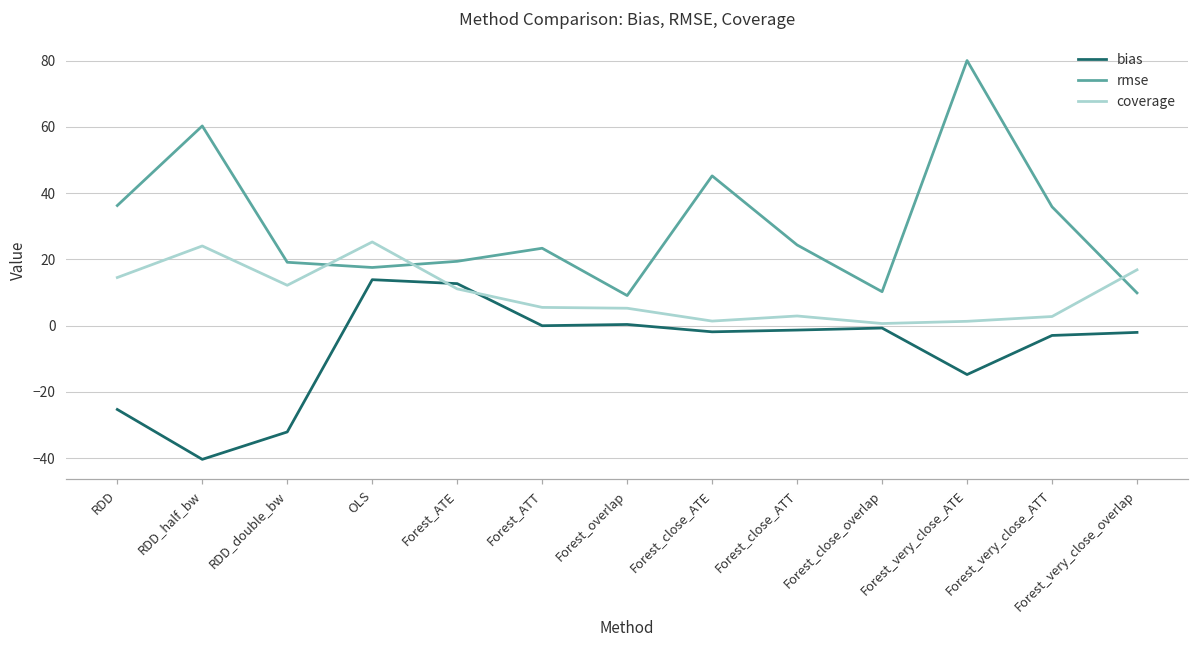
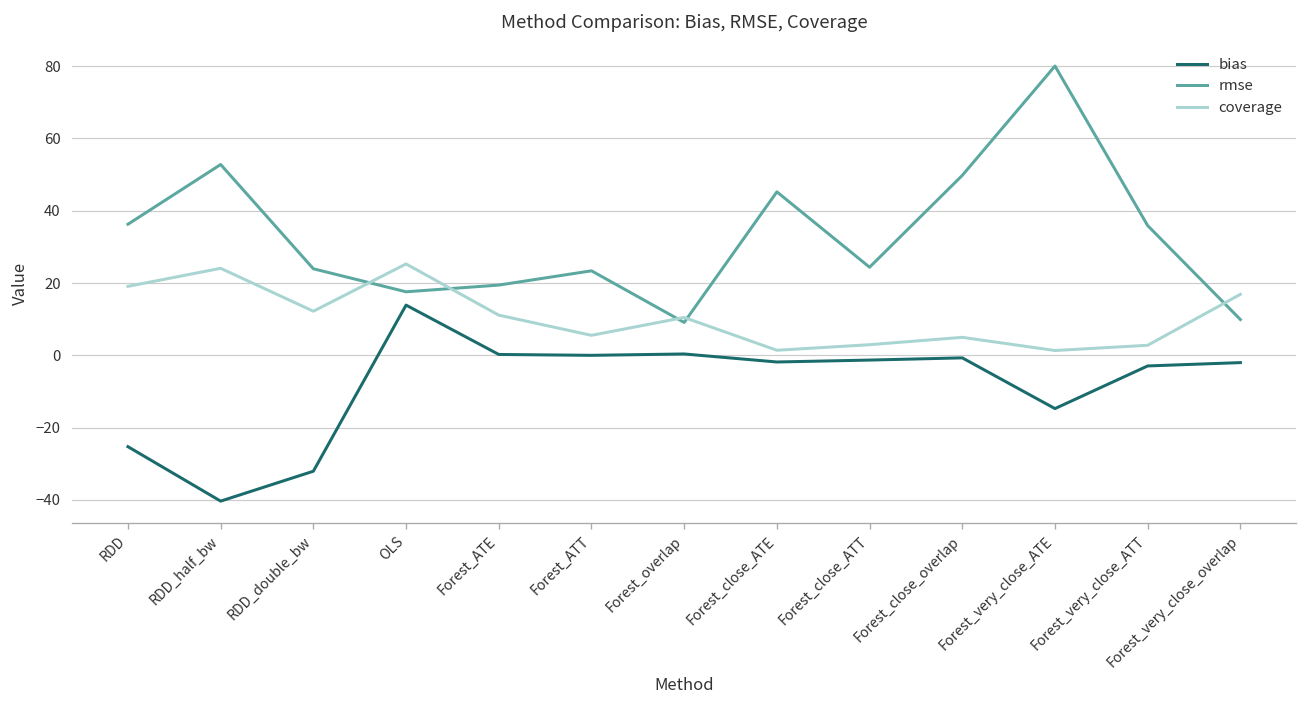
coverage, RDD: 15 -> 19
rmse, RDD_half_bw: 60 -> 53
rmse, RDD_double_bw: 19 -> 24
bias, Forest_ATE: 13 -> 0
coverage, Forest_overlap: 5 -> 10
rmse, Forest_close_overlap: 10 -> 50
coverage, Forest_close_overlap: 1 -> 5
